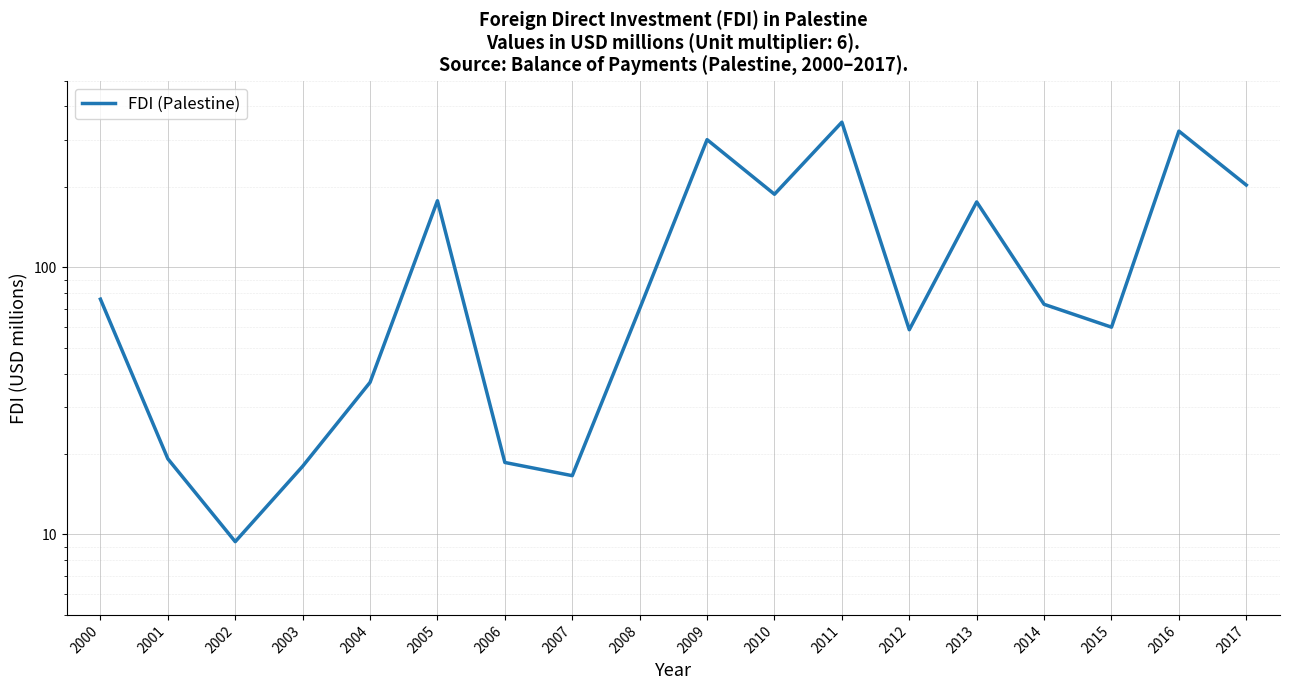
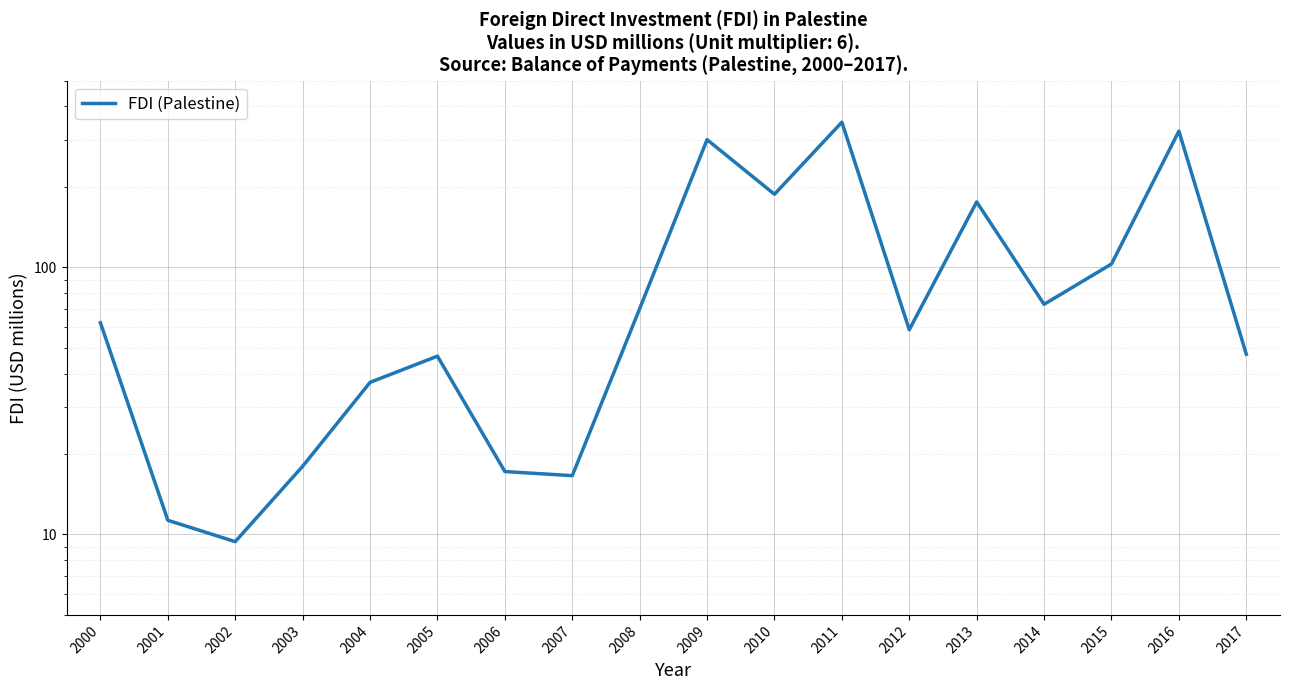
2000: 76 -> 62
2001: 19 -> 11.3
2005: 180 -> 47
2006: 19 -> 17
2015: 60 -> 103
2017: 200 -> 47
